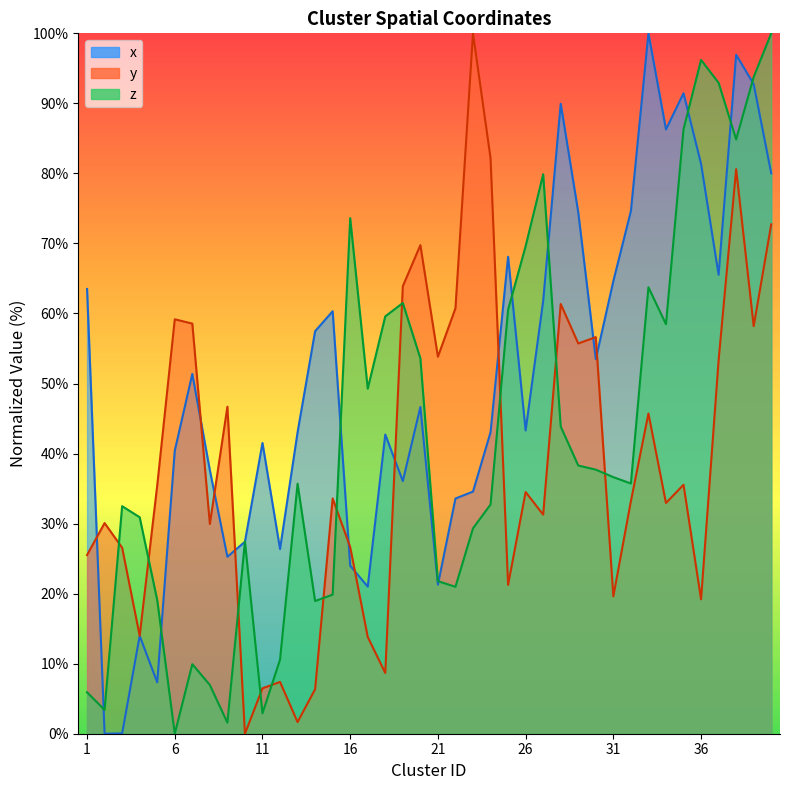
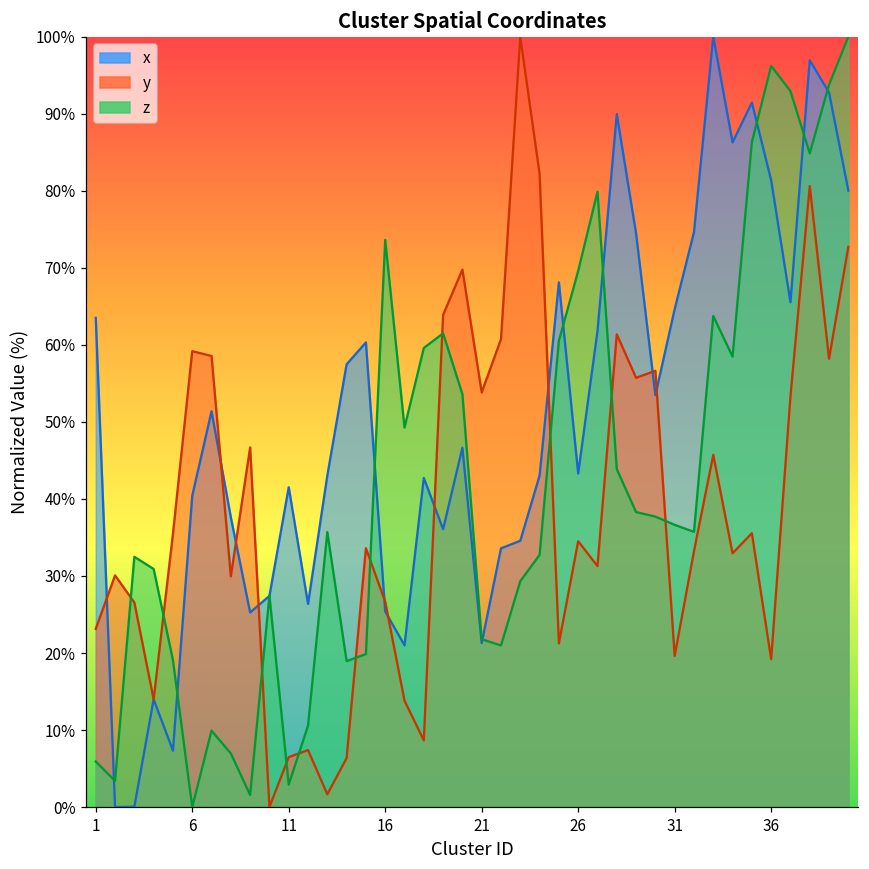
y, 1: 26% -> 23%
x, 16: 24% -> 25%
